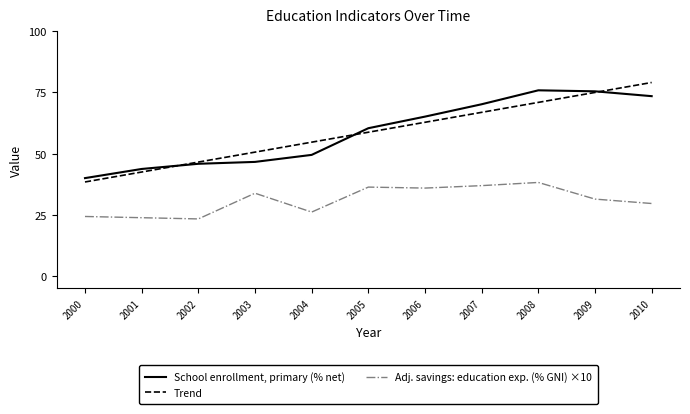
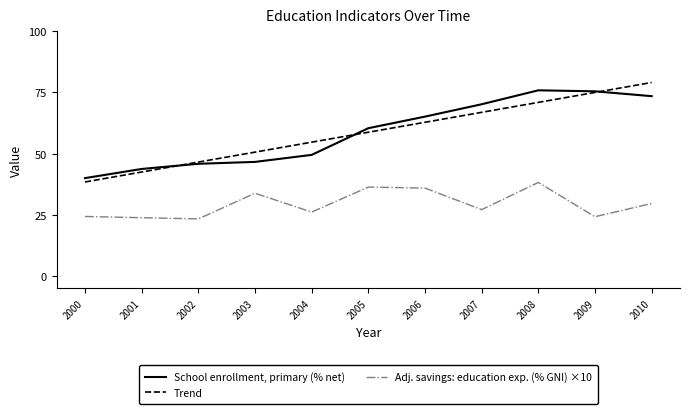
Adj. savings: education exp. (% GNI) ×10, 2007: 37 -> 27
Adj. savings: education exp. (% GNI) ×10, 2009: 31 -> 24
